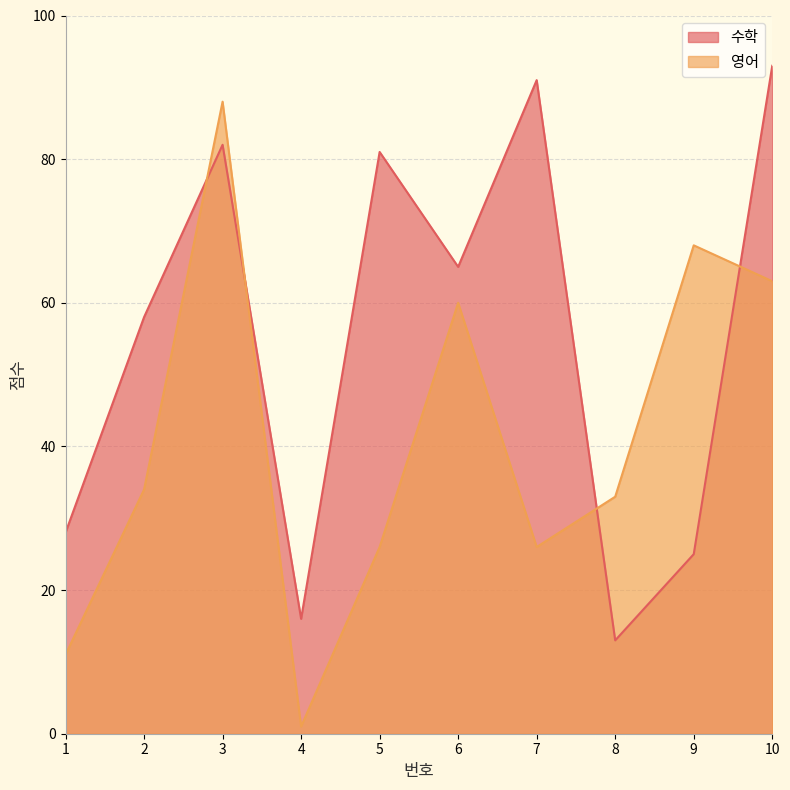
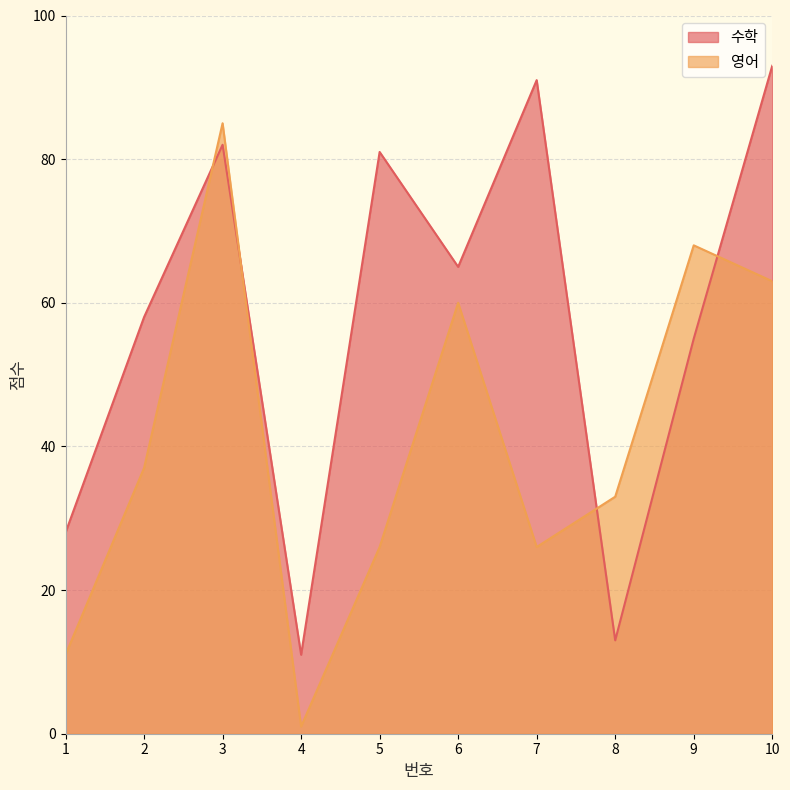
영어, 2: 34 -> 37
영어, 3: 88 -> 85
수학, 4: 16 -> 11
수학, 9: 25 -> 55
